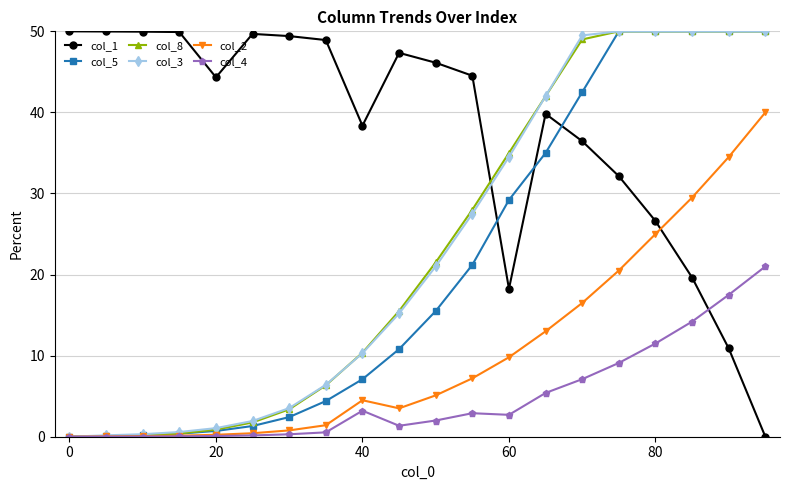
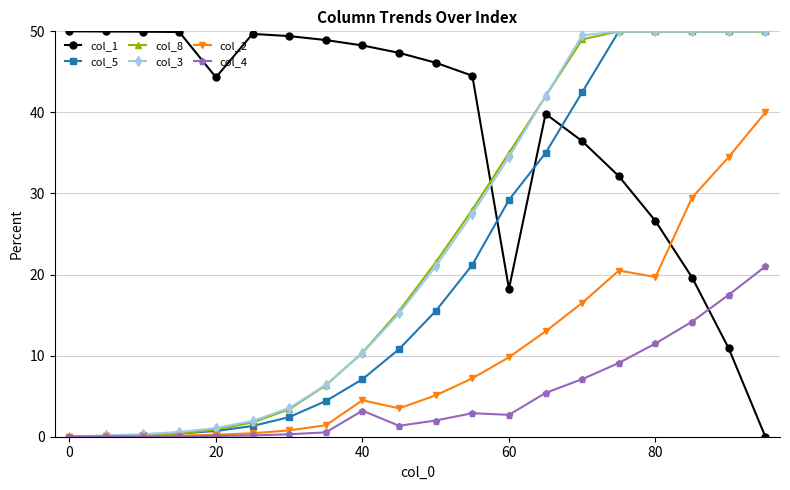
col_1, 40: 38 -> 48
col_2, 80: 25 -> 20
